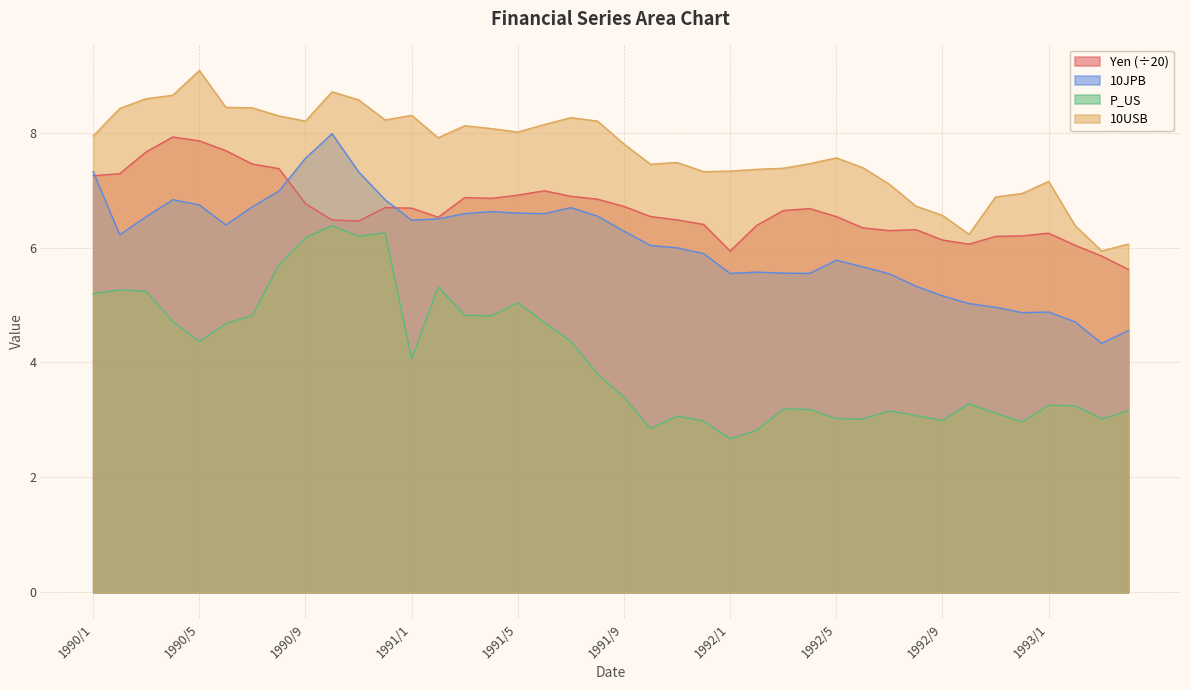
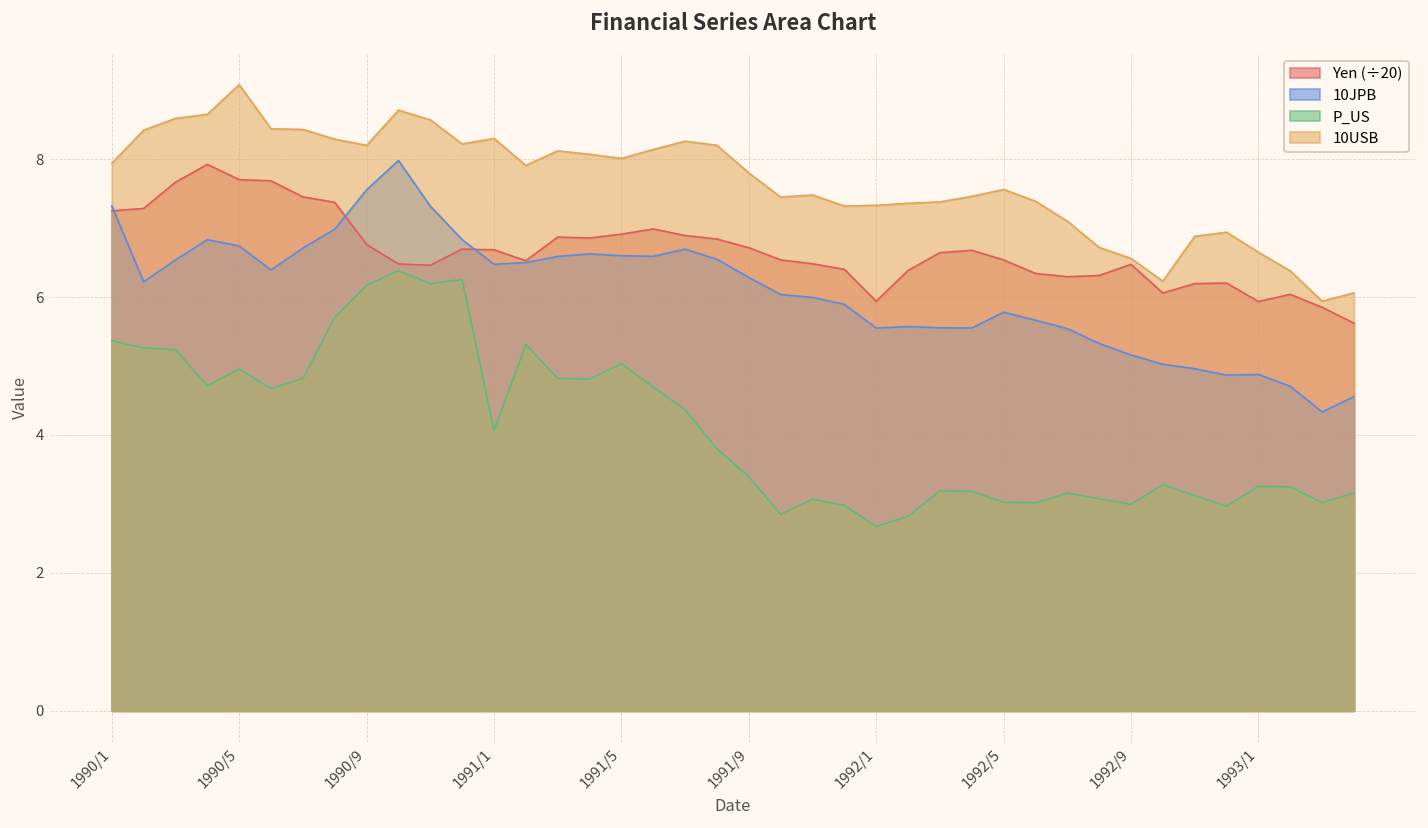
P_US, 1990/1: 5.2 -> 5.4
Yen (÷20), 1990/5: 7.9 -> 7.7
P_US, 1990/5: 4.4 -> 5.0
Yen (÷20), 1992/9: 6.1 -> 6.5
Yen (÷20), 1993/1: 6.2 -> 5.9
10USB, 1993/1: 7.2 -> 6.7
